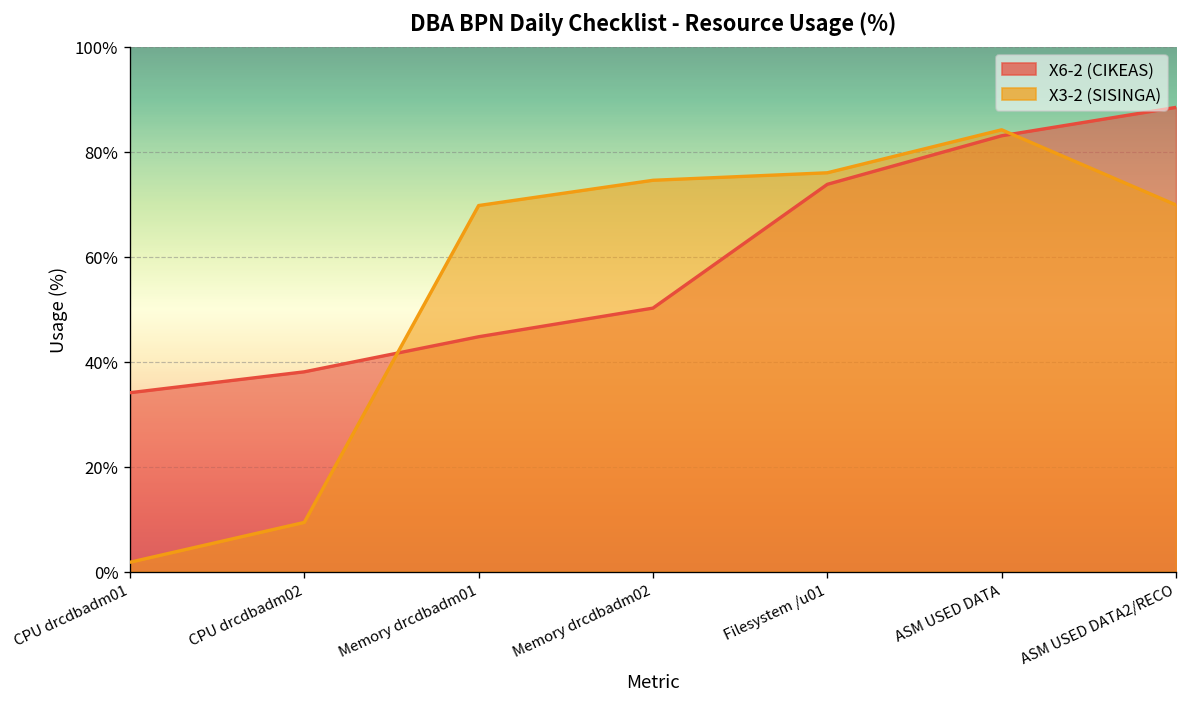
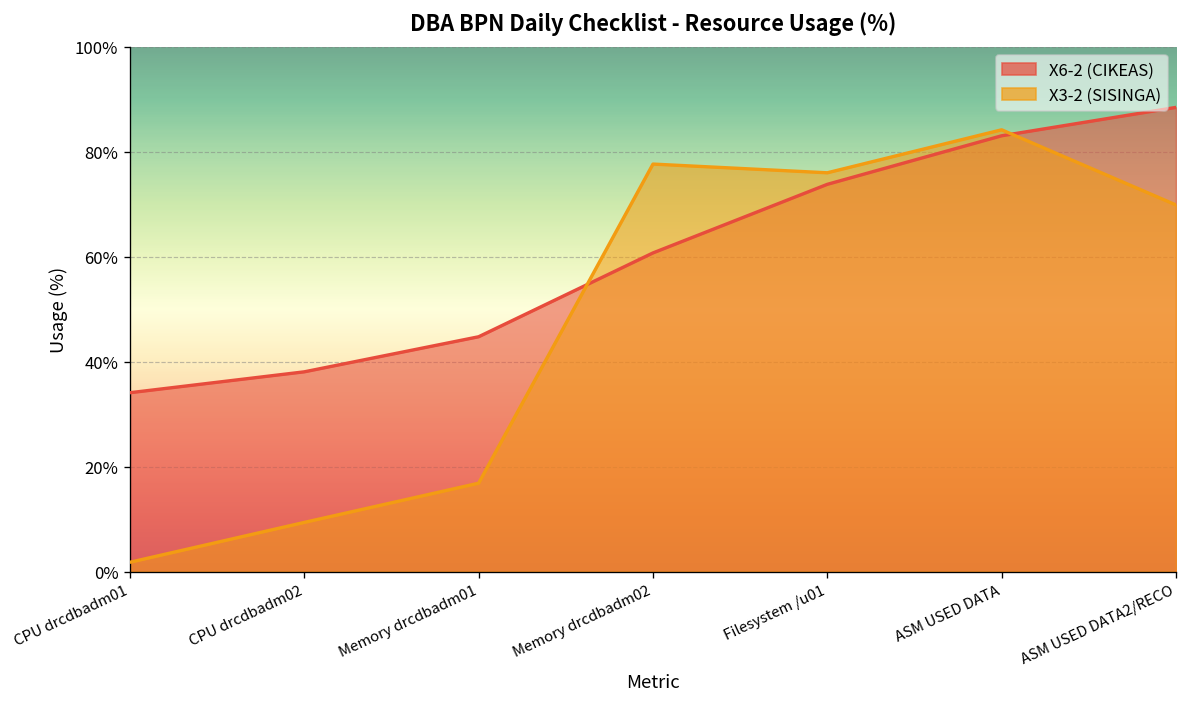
X3-2 (SISINGA), Memory drcdbadm01: 70% -> 17%
X6-2 (CIKEAS), Memory drcdbadm02: 50% -> 61%
X3-2 (SISINGA), Memory drcdbadm02: 75% -> 78%
